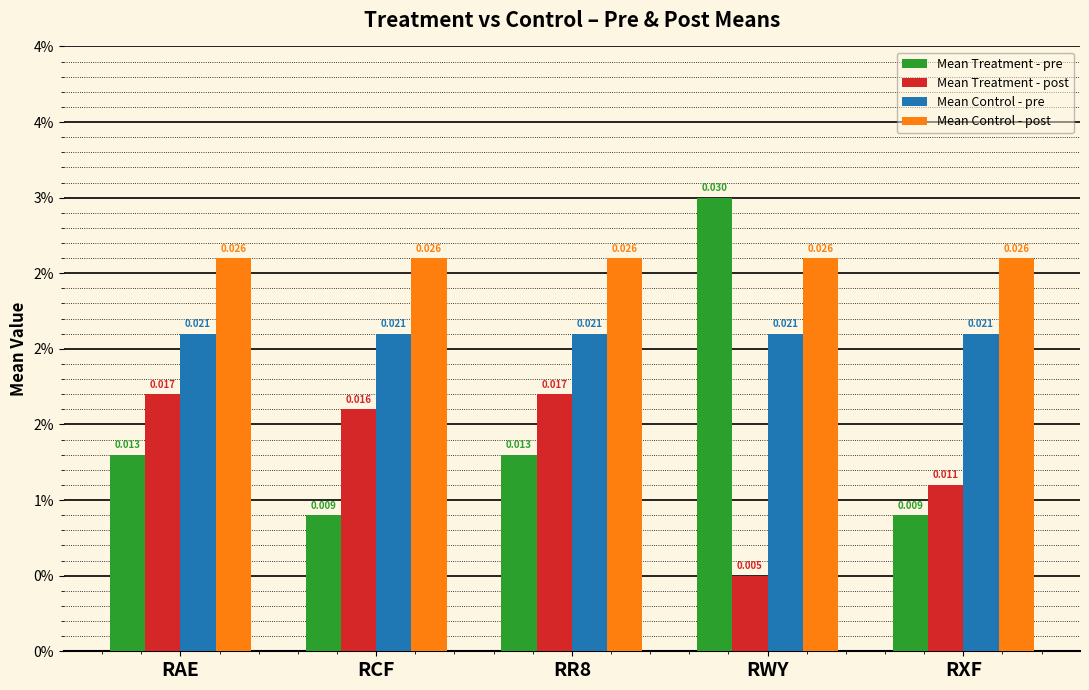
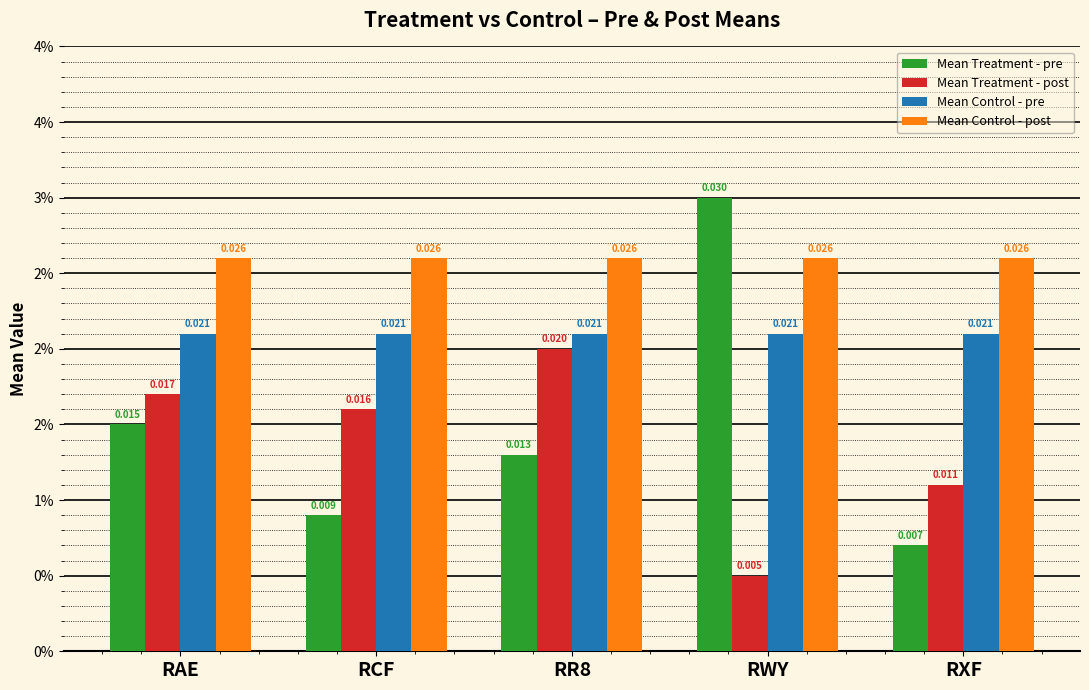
Mean Treatment - pre, RAE: 0.013 -> 0.015
Mean Treatment - post, RR8: 0.017 -> 0.020
Mean Treatment - pre, RXF: 0.009 -> 0.007
